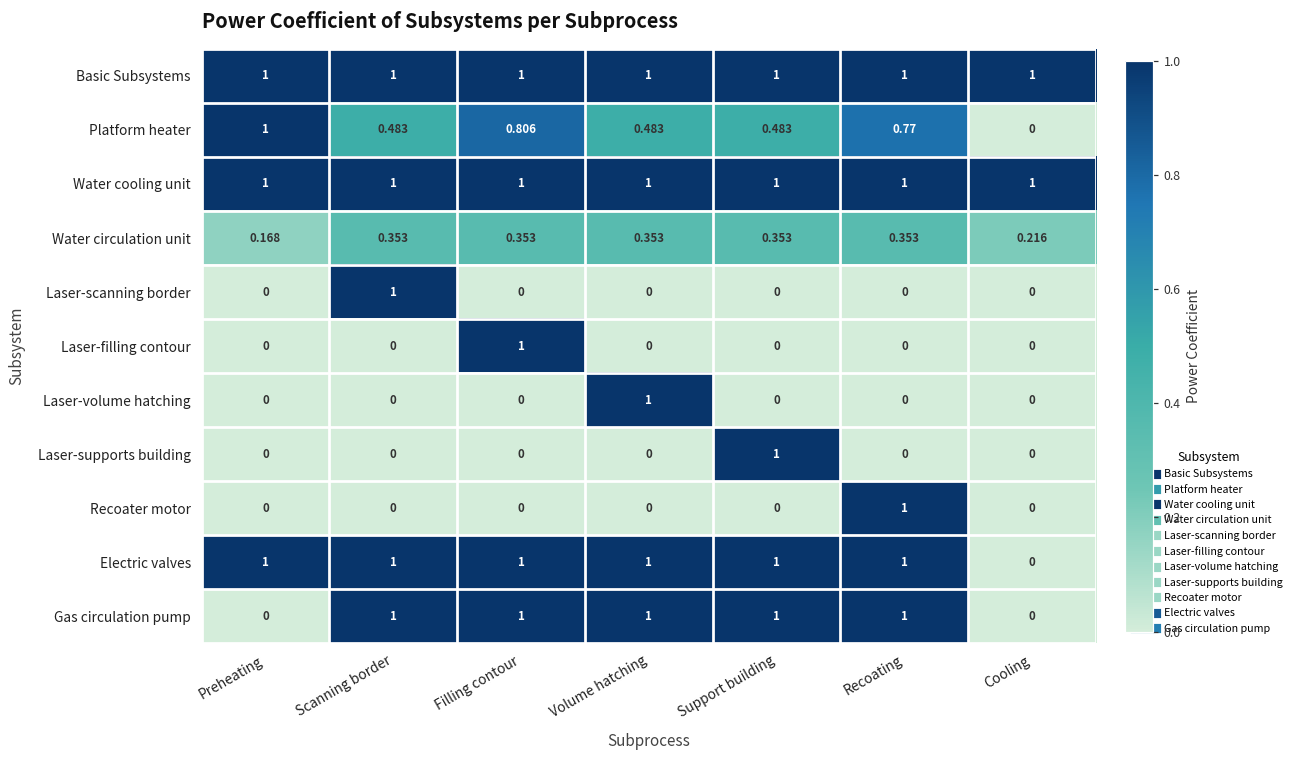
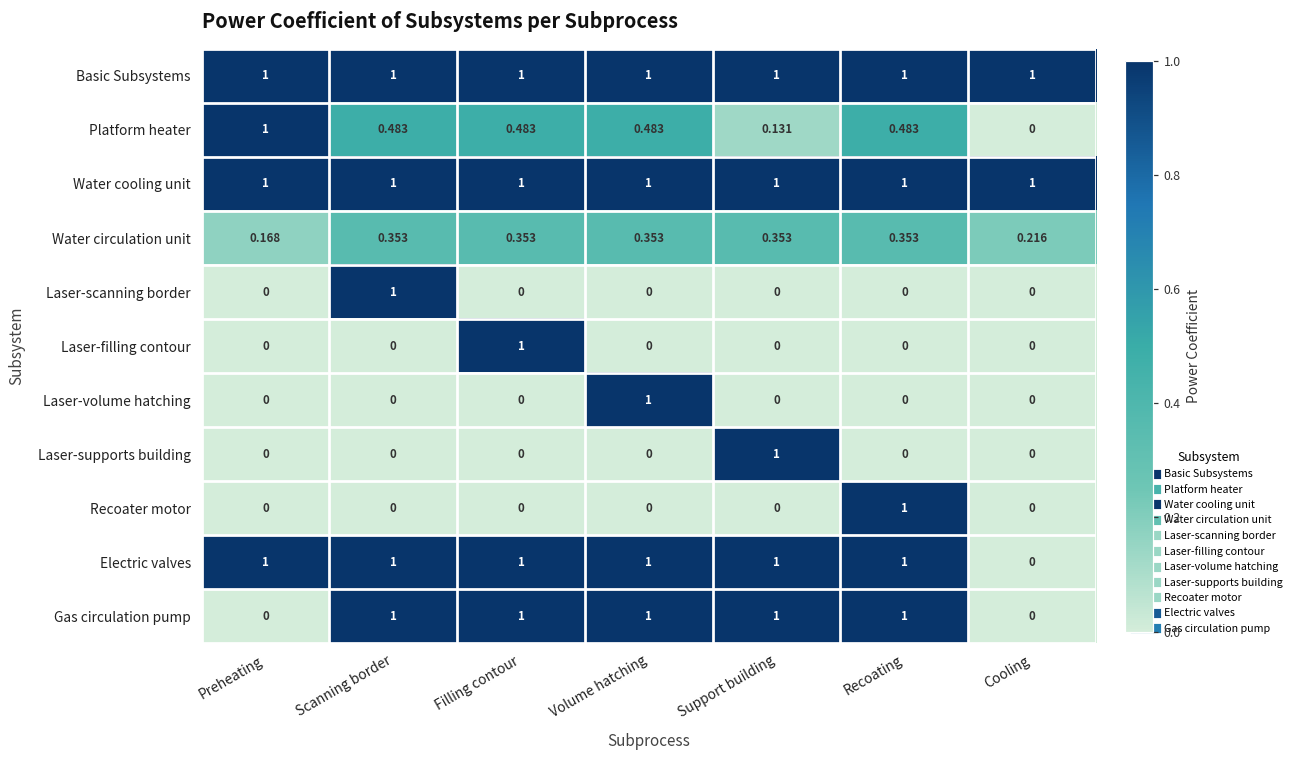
Platform heater, Filling contour: 0.806 -> 0.483
Platform heater, Support building: 0.483 -> 0.131
Platform heater, Recoating: 0.77 -> 0.483
